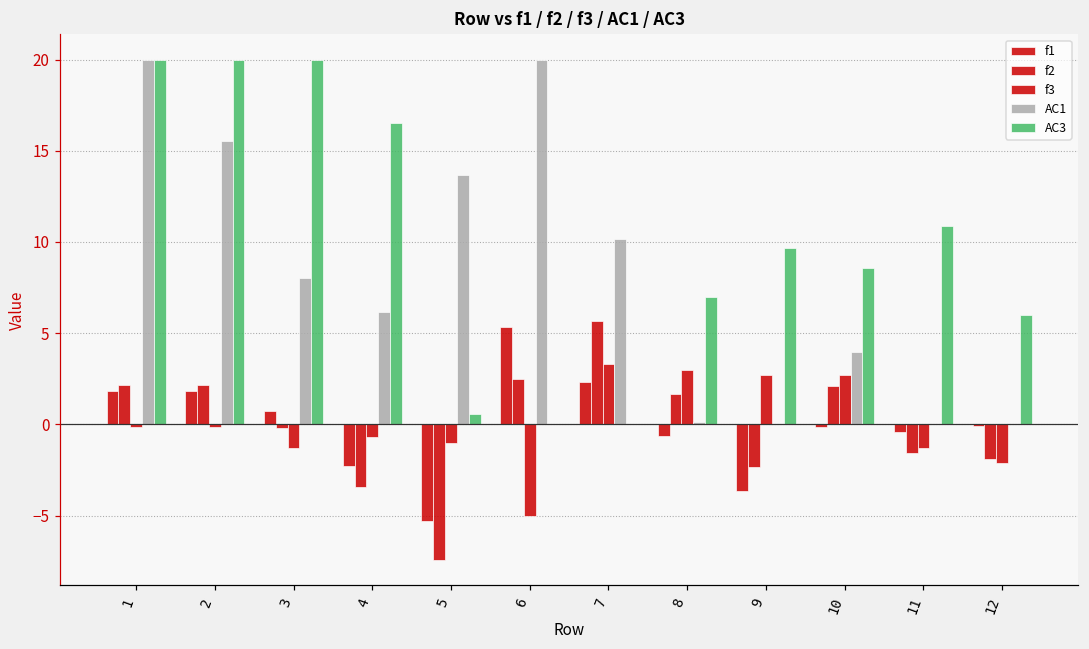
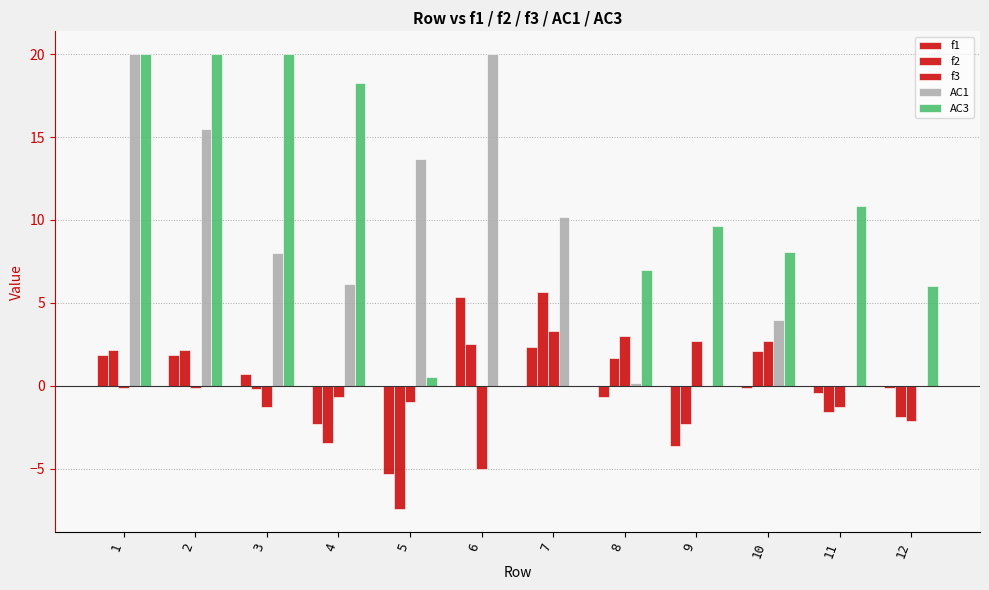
AC3, 4: 16.5 -> 18.2
AC3, 10: 8.6 -> 8.0
